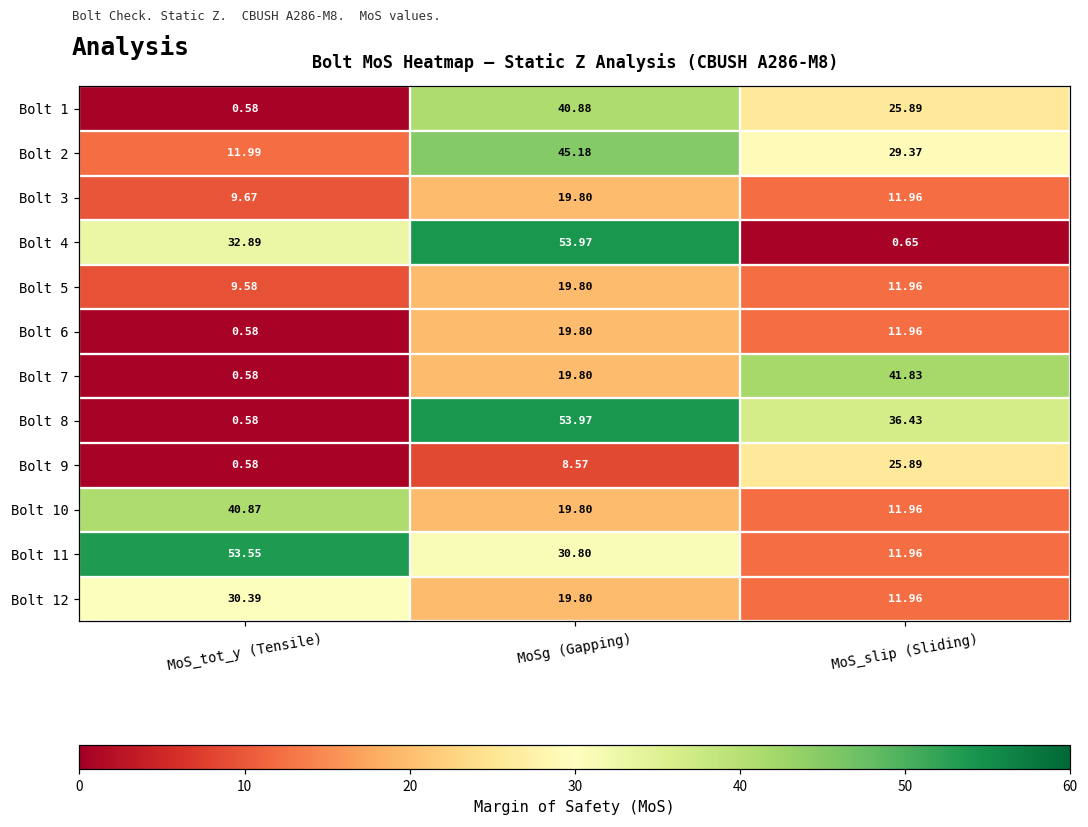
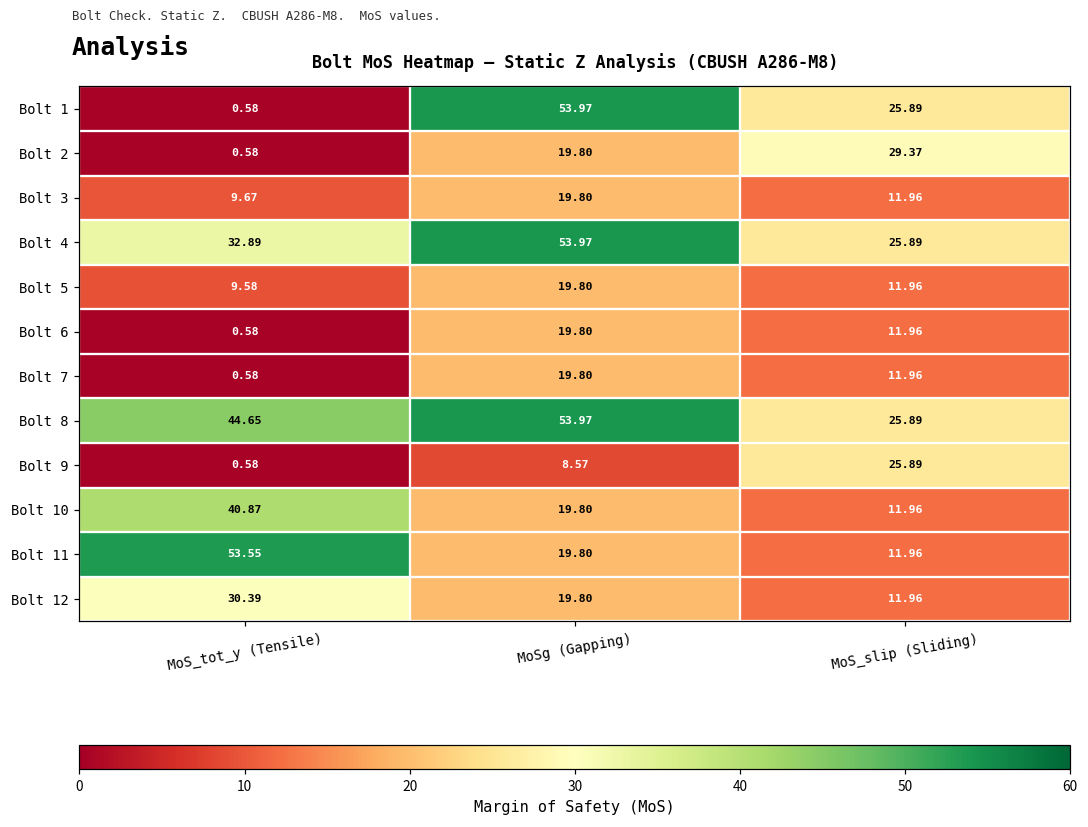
Bolt 1, MoSg (Gapping): 40.88 -> 53.97
Bolt 2, MoS_tot_y (Tensile): 11.99 -> 0.58
Bolt 2, MoSg (Gapping): 45.18 -> 19.80
Bolt 4, MoS_slip (Sliding): 0.65 -> 25.89
Bolt 7, MoS_slip (Sliding): 41.83 -> 11.96
Bolt 8, MoS_tot_y (Tensile): 0.58 -> 44.65
Bolt 8, MoS_slip (Sliding): 36.43 -> 25.89
Bolt 11, MoSg (Gapping): 30.80 -> 19.80
